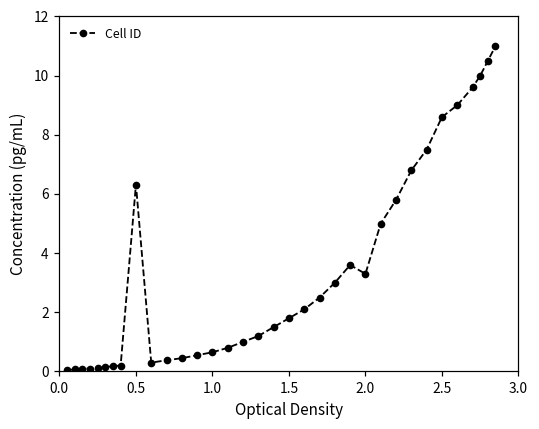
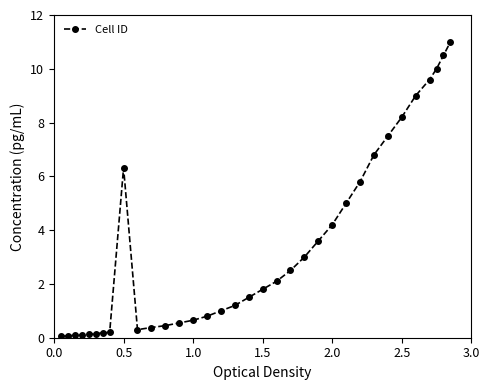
2.0: 3.3 -> 4.2
2.5: 8.6 -> 8.2
